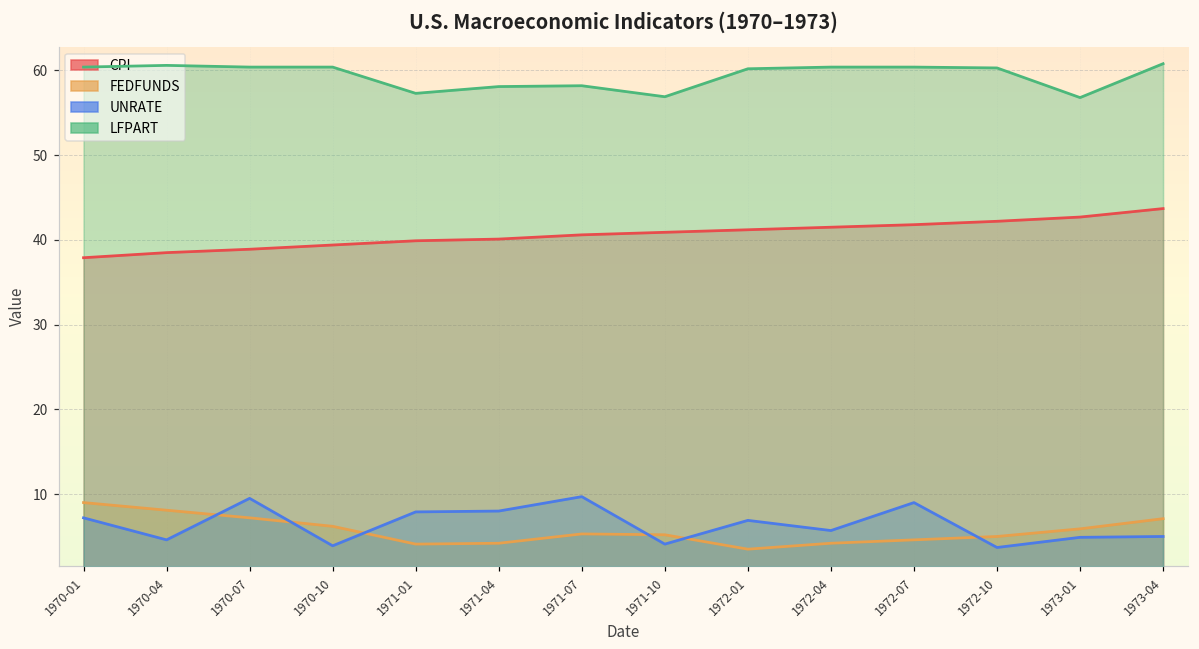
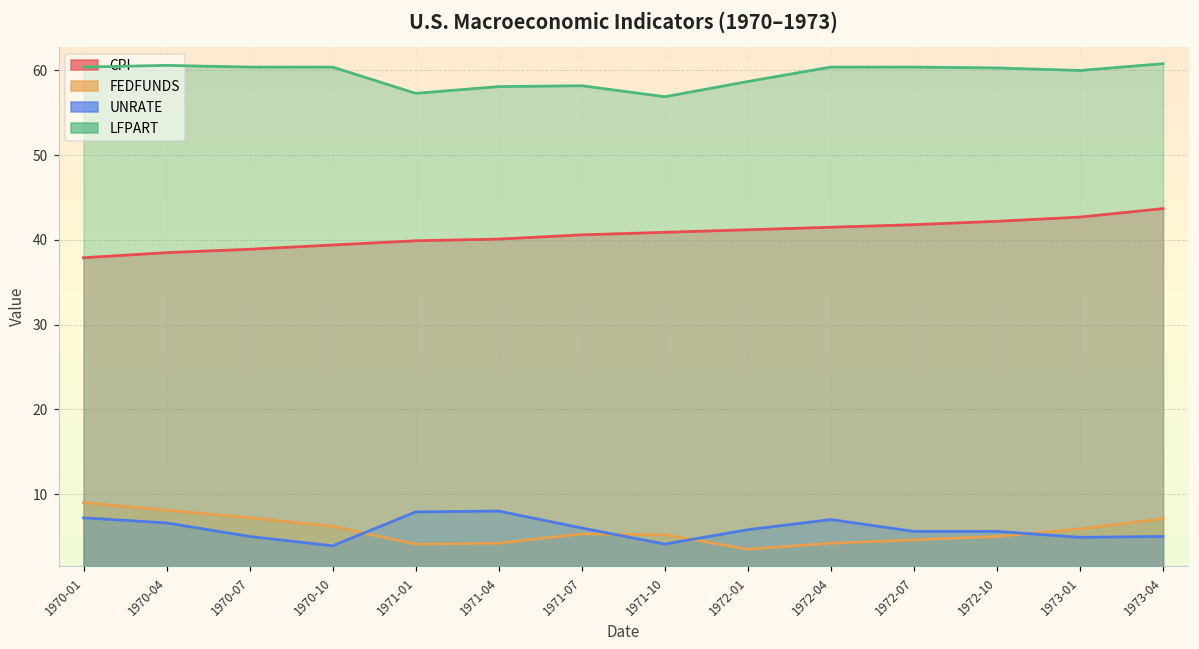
UNRATE, 1970-04: 5 -> 7
UNRATE, 1970-07: 10 -> 5
UNRATE, 1971-07: 10 -> 6
UNRATE, 1972-01: 7 -> 6
LFPART, 1972-01: 60 -> 59
UNRATE, 1972-04: 6 -> 7
UNRATE, 1972-07: 9 -> 6
UNRATE, 1972-10: 4 -> 6
LFPART, 1973-01: 57 -> 60
